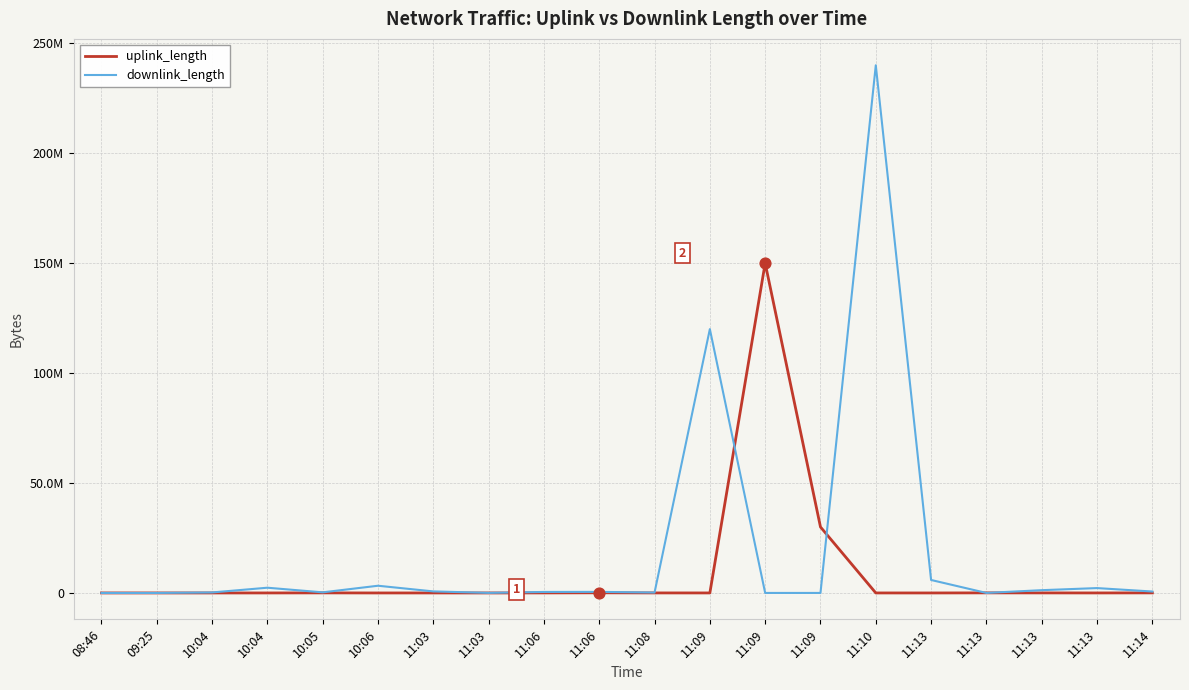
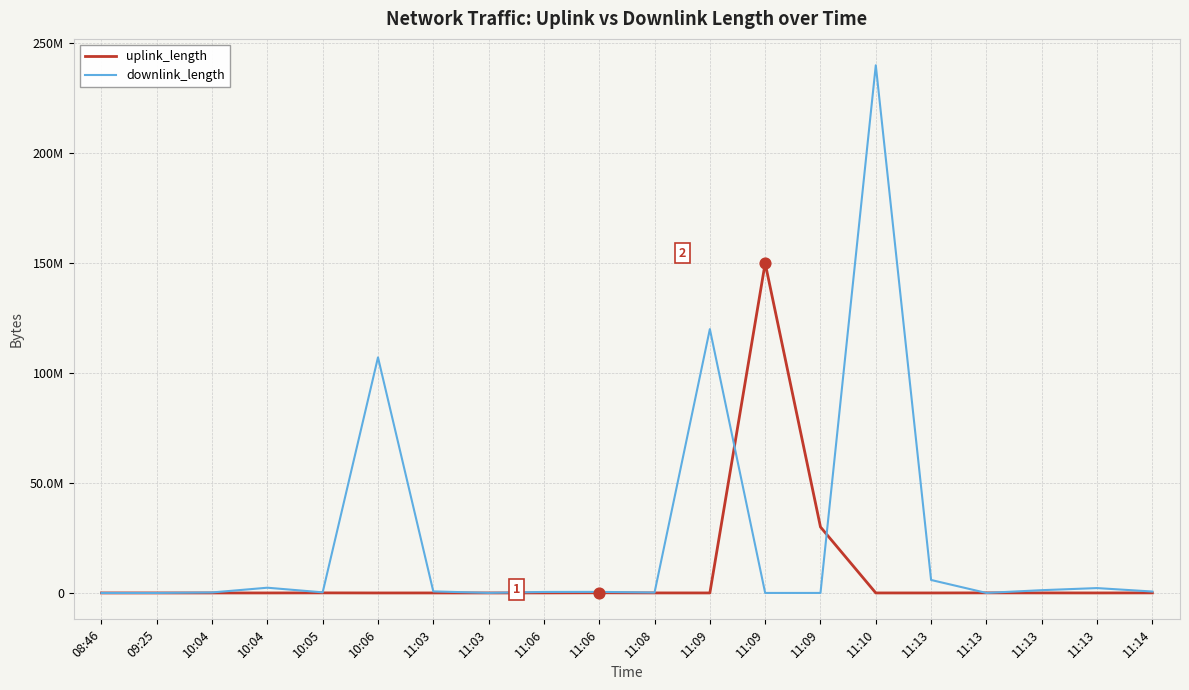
downlink_length, 10:06: 3000000 -> 107000000
